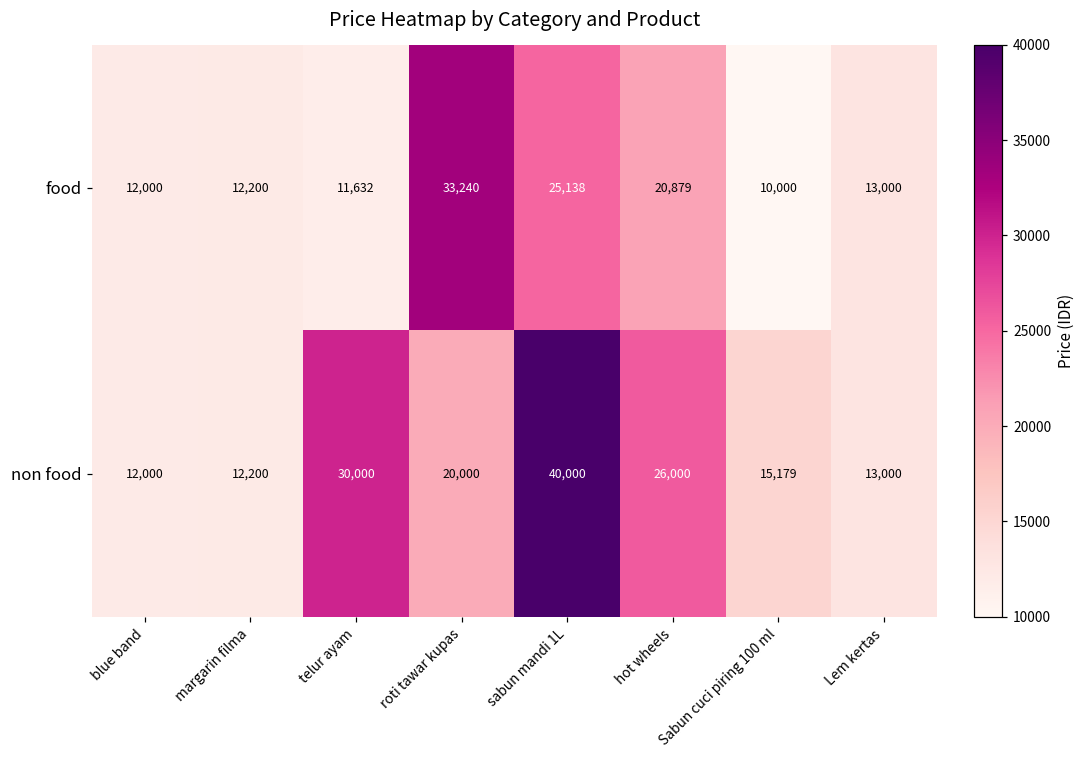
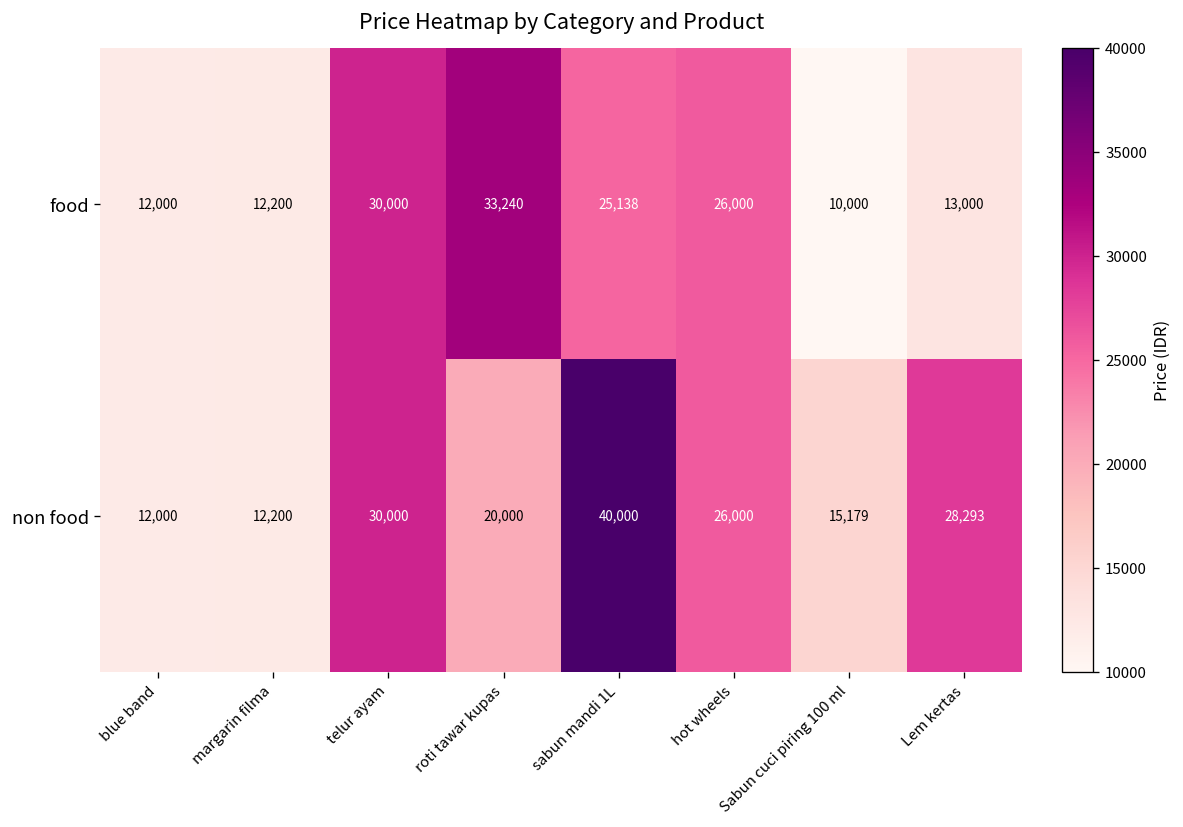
food, telur ayam: 11,632 -> 30,000
food, hot wheels: 20,879 -> 26,000
non food, Lem kertas: 13,000 -> 28,293
